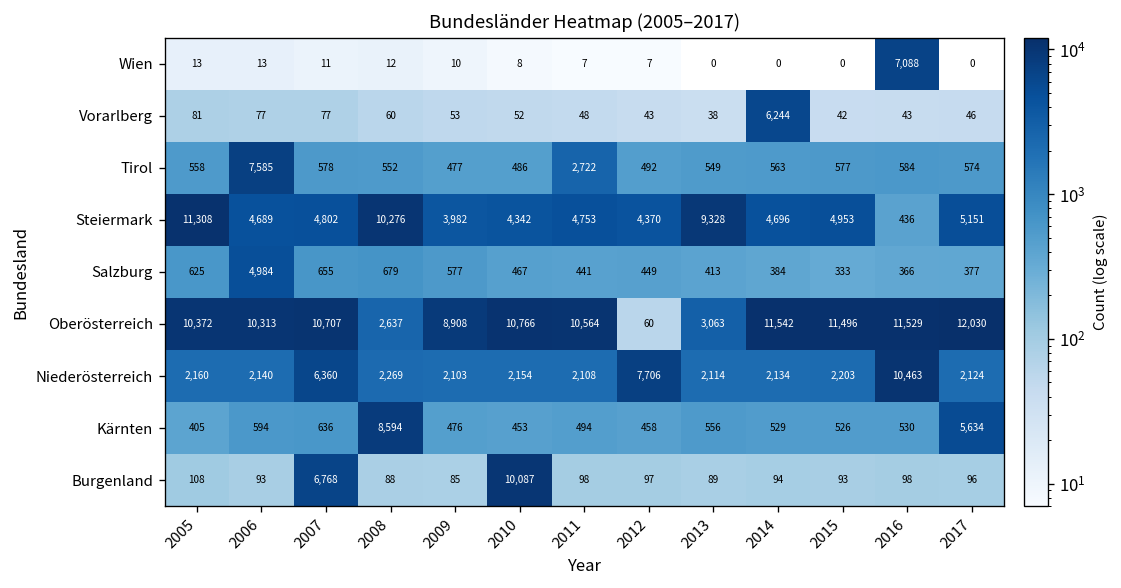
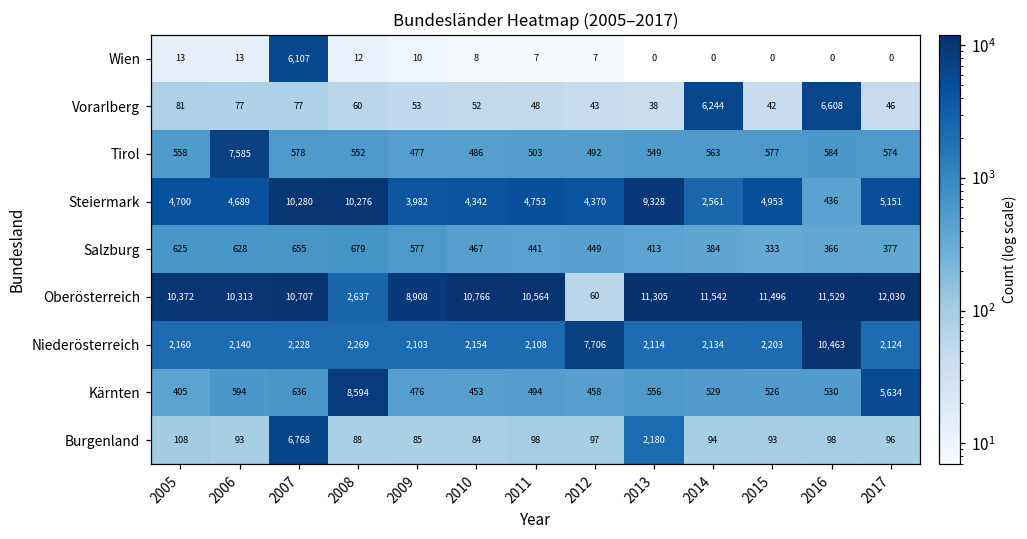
Wien, 2007: 11 -> 6,107
Wien, 2016: 7,088 -> 0
Vorarlberg, 2016: 43 -> 6,608
Tirol, 2011: 2,722 -> 503
Steiermark, 2005: 11,308 -> 4,700
Steiermark, 2007: 4,802 -> 10,280
Steiermark, 2014: 4,696 -> 2,561
Salzburg, 2006: 4,984 -> 628
Oberösterreich, 2013: 3,063 -> 11,305
Niederösterreich, 2007: 6,360 -> 2,228
Burgenland, 2010: 10,087 -> 84
Burgenland, 2013: 89 -> 2,180
